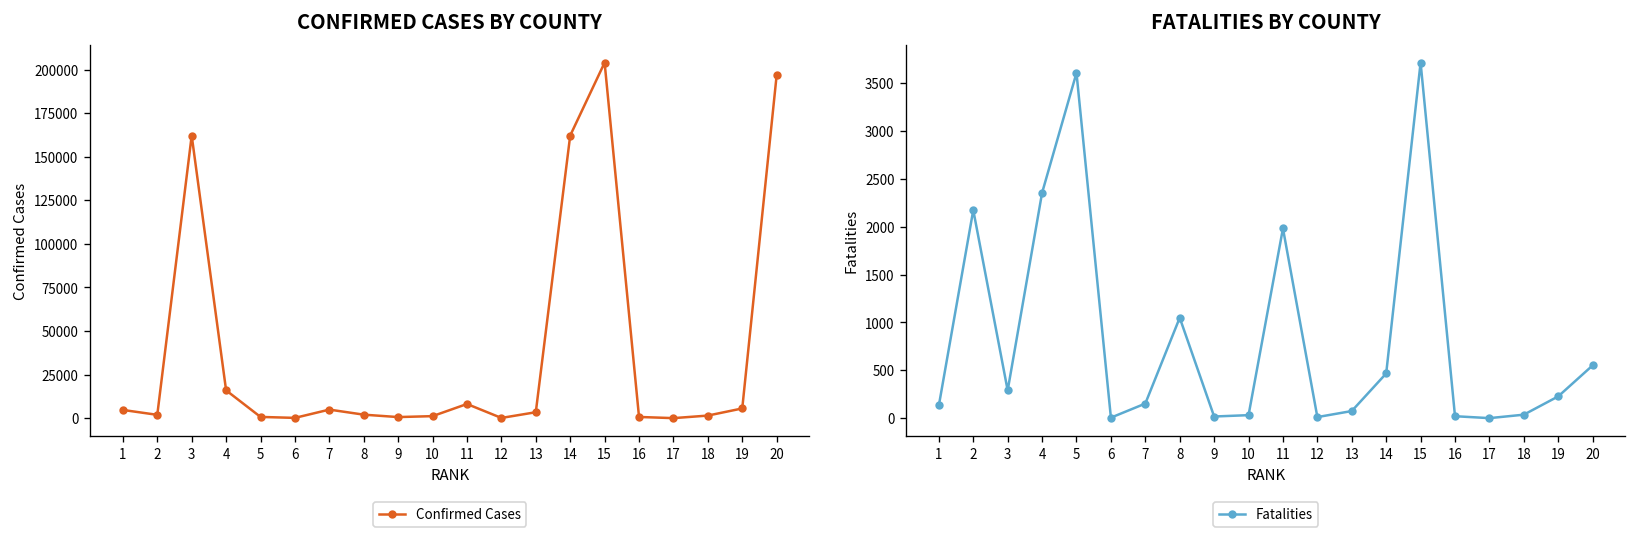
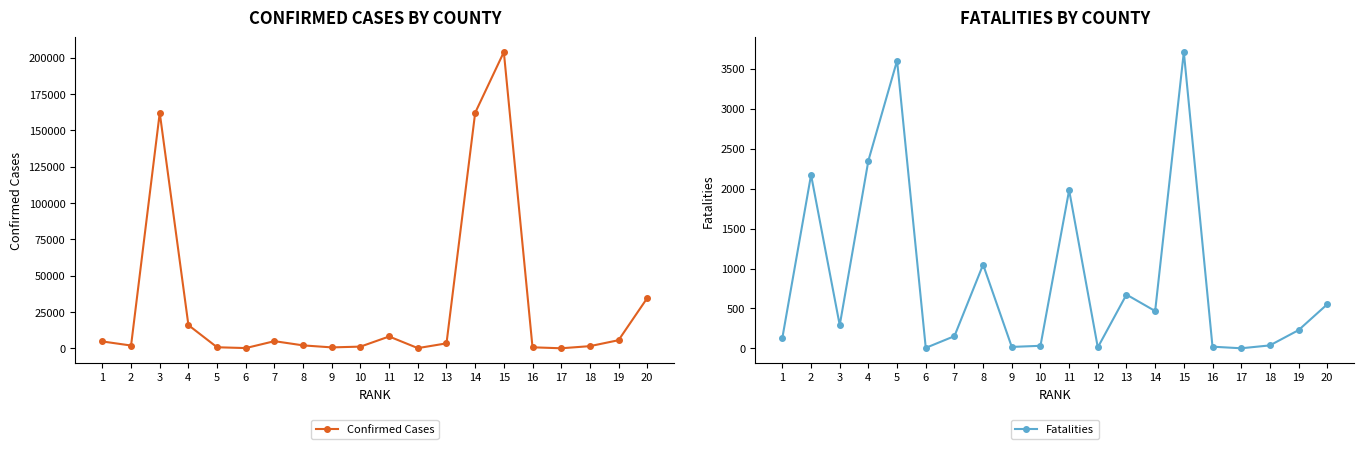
CONFIRMED CASES BY COUNTY, 20: 197000 -> 35000
FATALITIES BY COUNTY, 13: 100 -> 700
